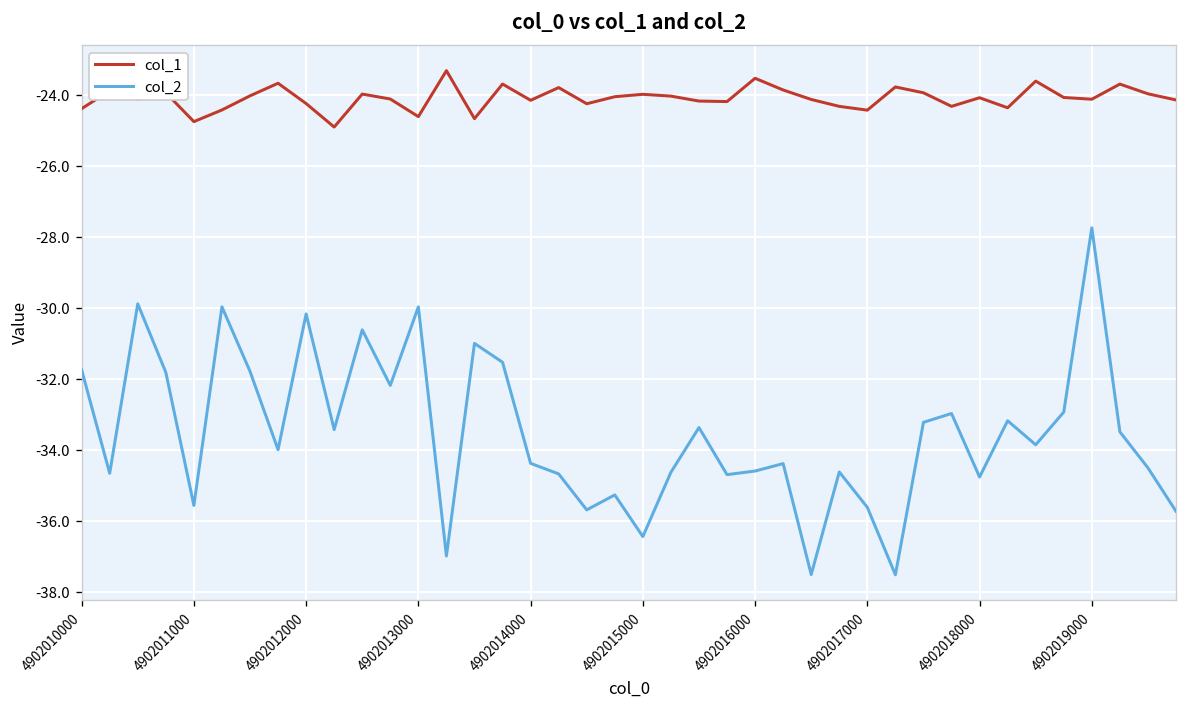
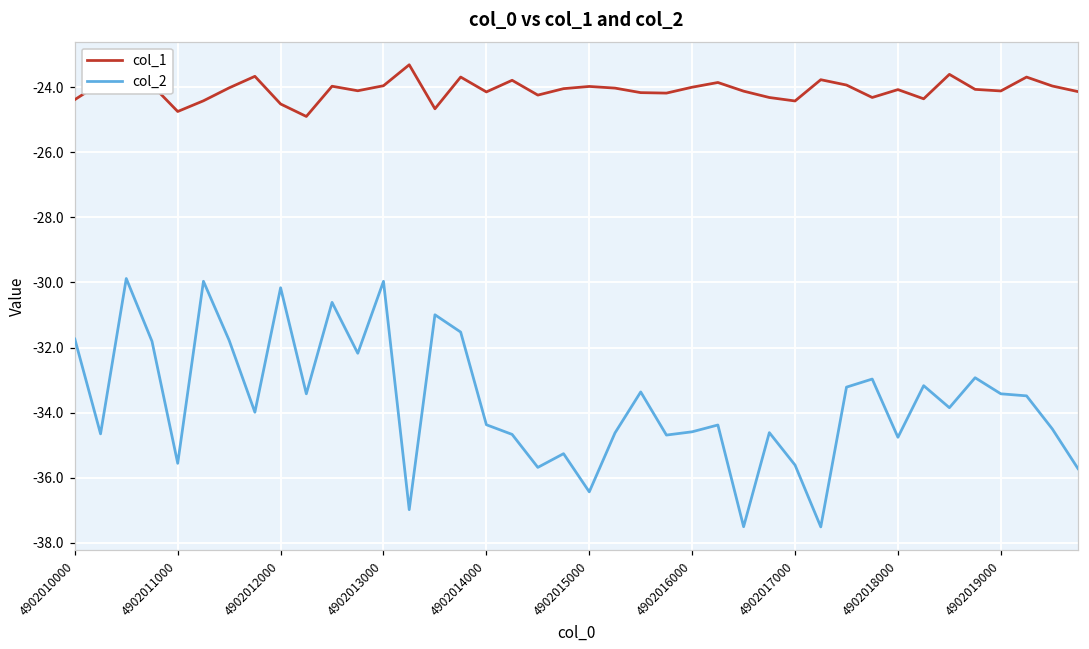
col_1, 4902012000: -24.2 -> -24.5
col_1, 4902013000: -24.6 -> -24.0
col_1, 4902016000: -23.5 -> -24.0
col_2, 4902019000: -27.7 -> -33.4
